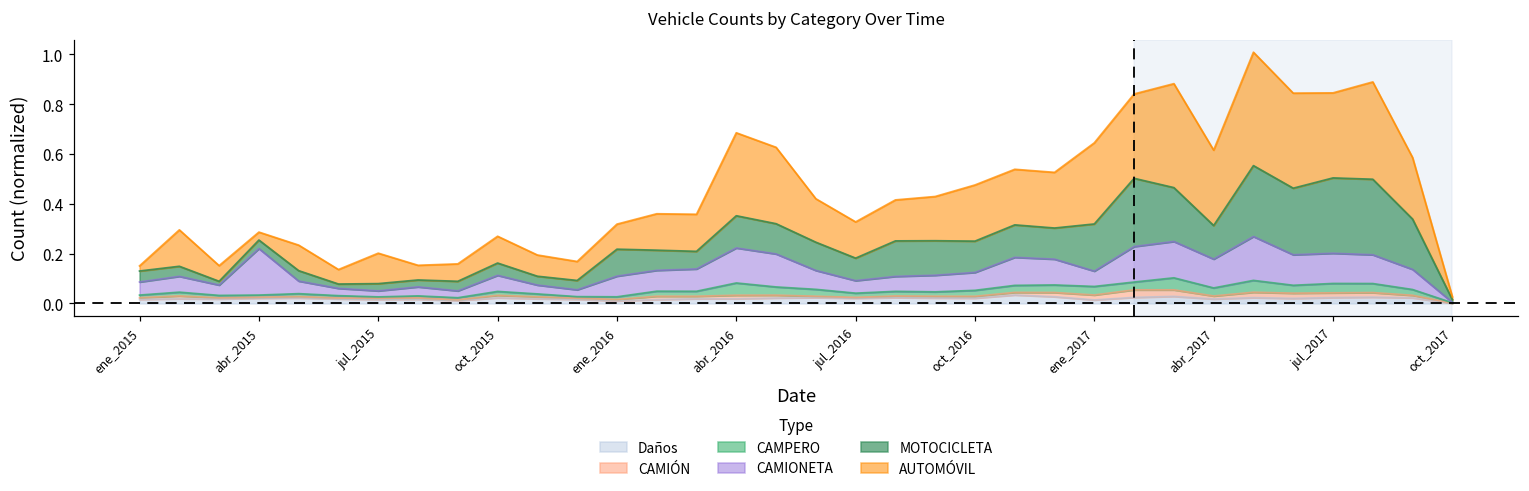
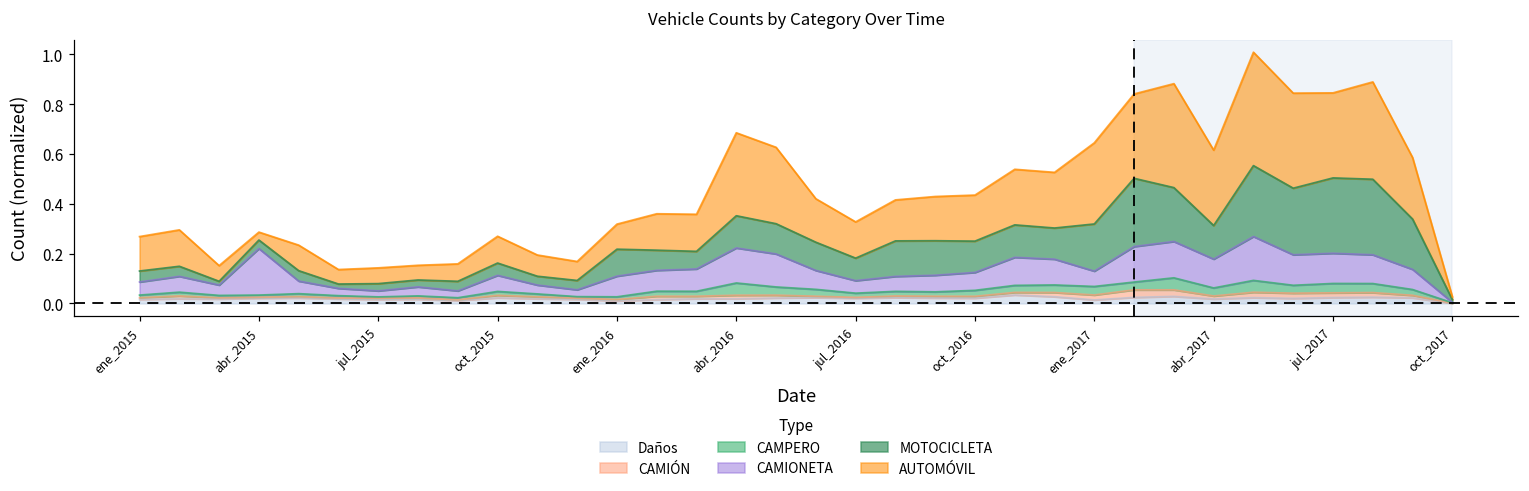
AUTOMÓVIL, ene_2015: 0.02 -> 0.14
AUTOMÓVIL, jul_2015: 0.12 -> 0.06
AUTOMÓVIL, oct_2016: 0.23 -> 0.19
